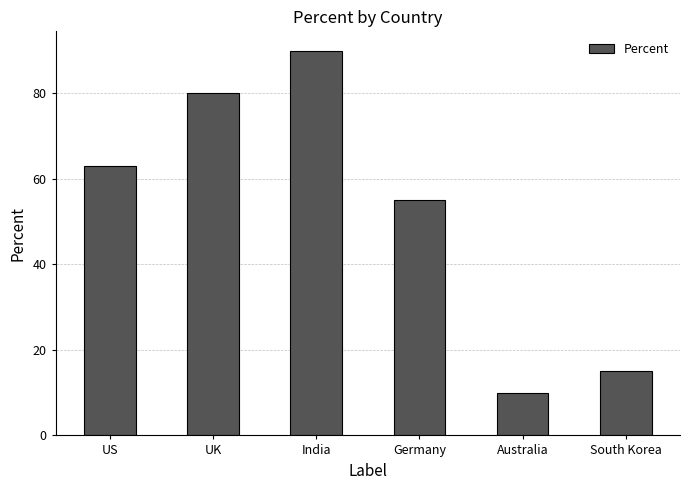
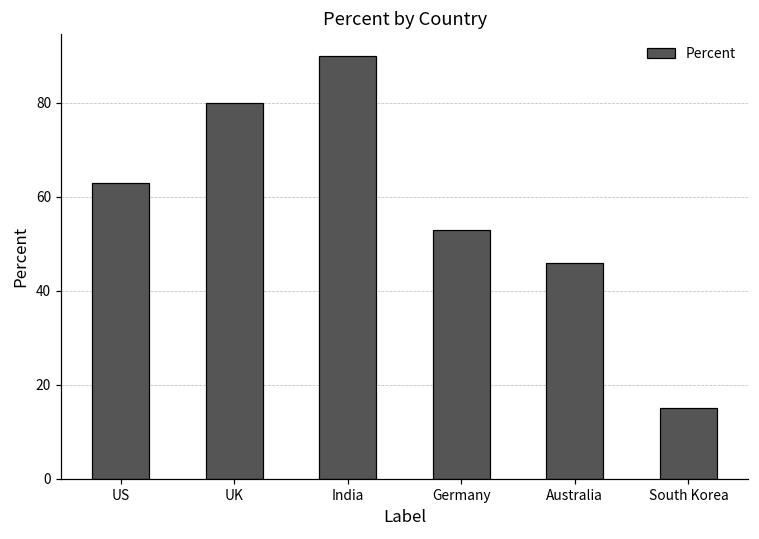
Germany: 55 -> 53
Australia: 10 -> 46
